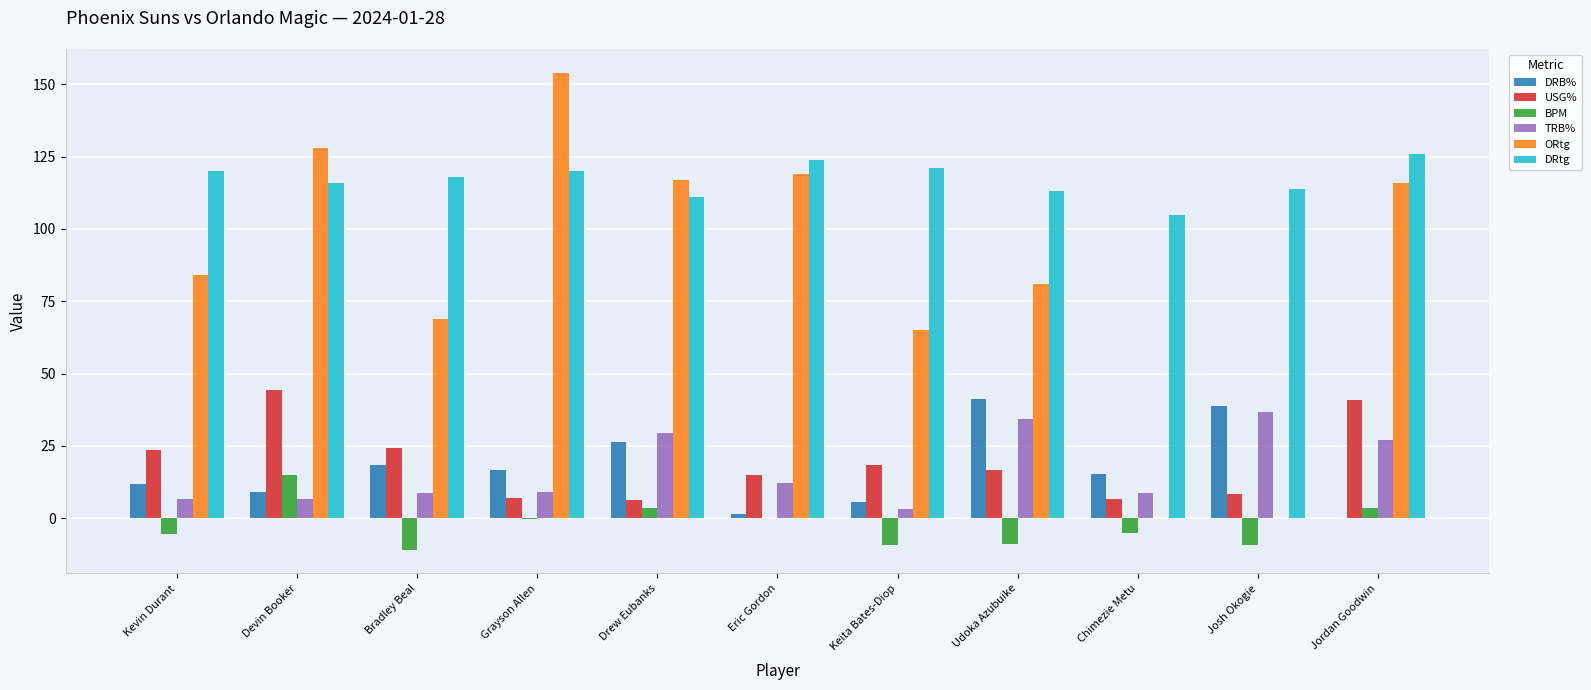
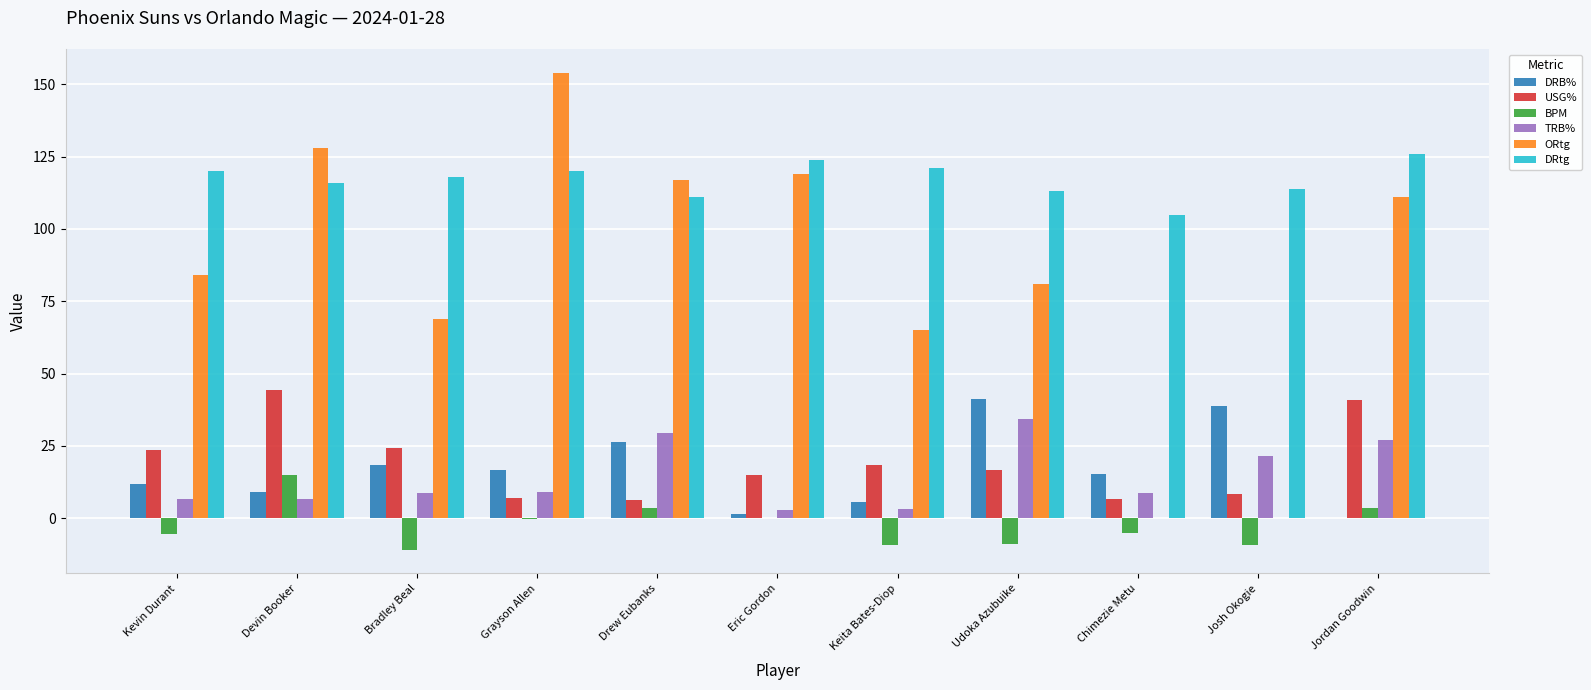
TRB%, Eric Gordon: 12 -> 3
TRB%, Josh Okogie: 37 -> 22
ORtg, Jordan Goodwin: 116 -> 111
